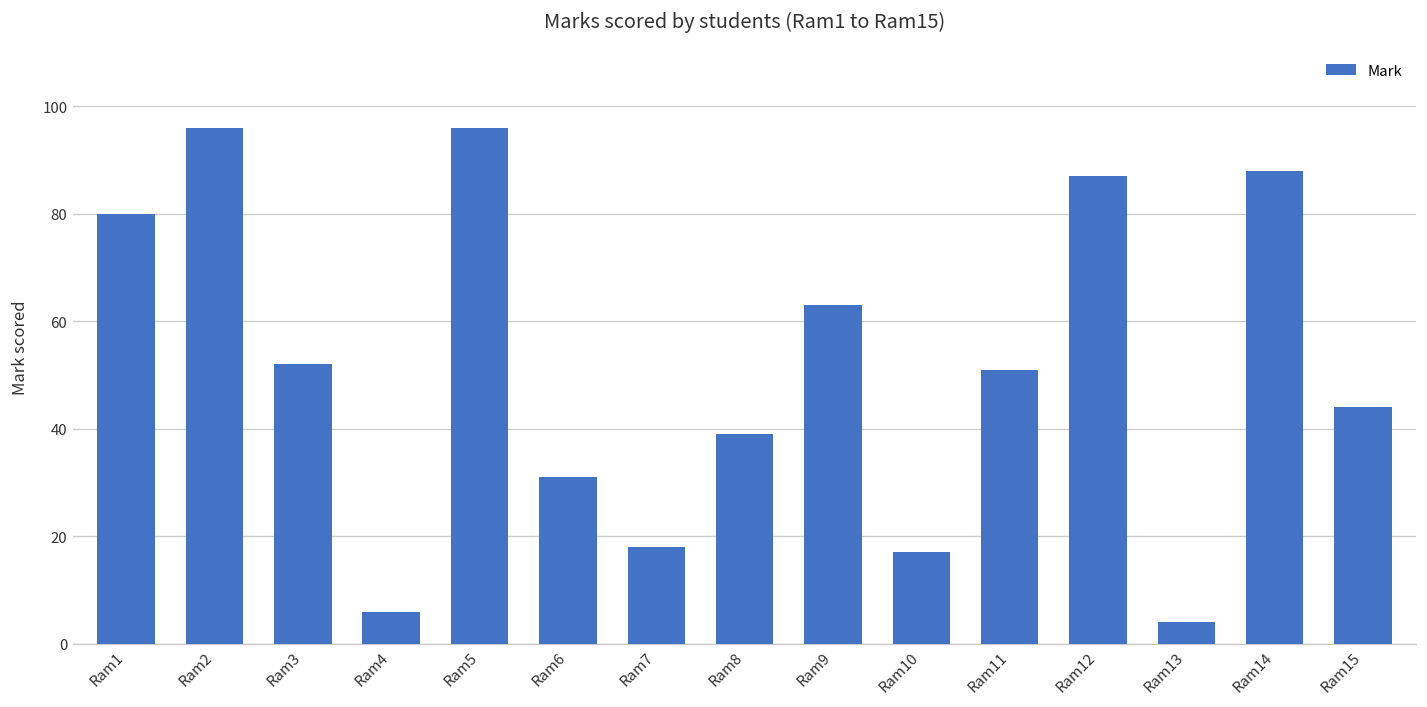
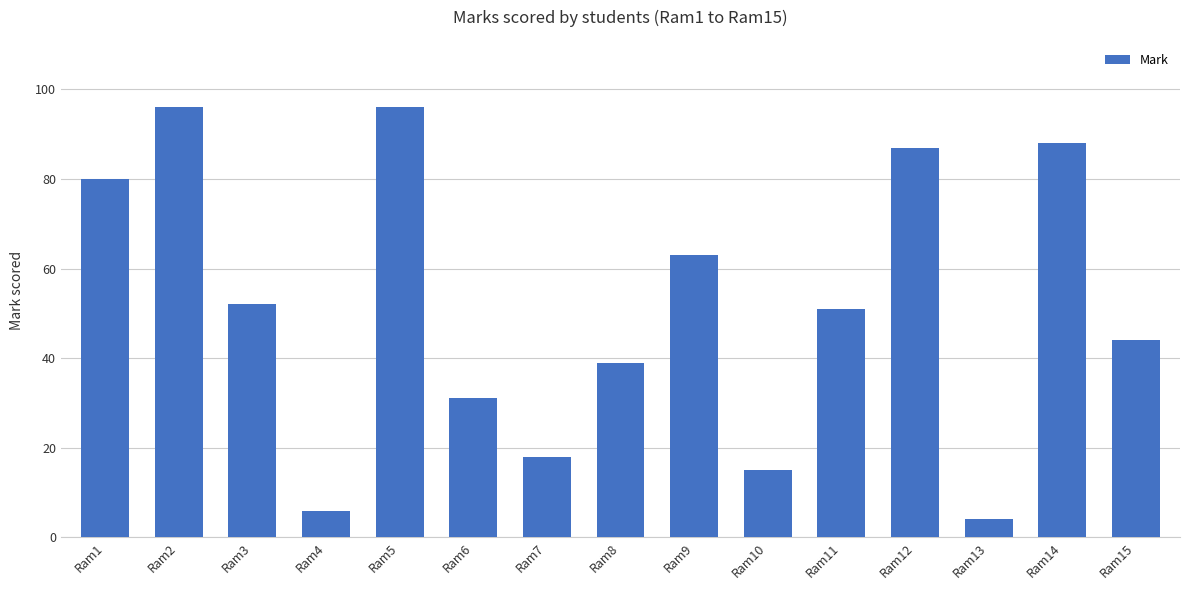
Ram10: 17 -> 15
